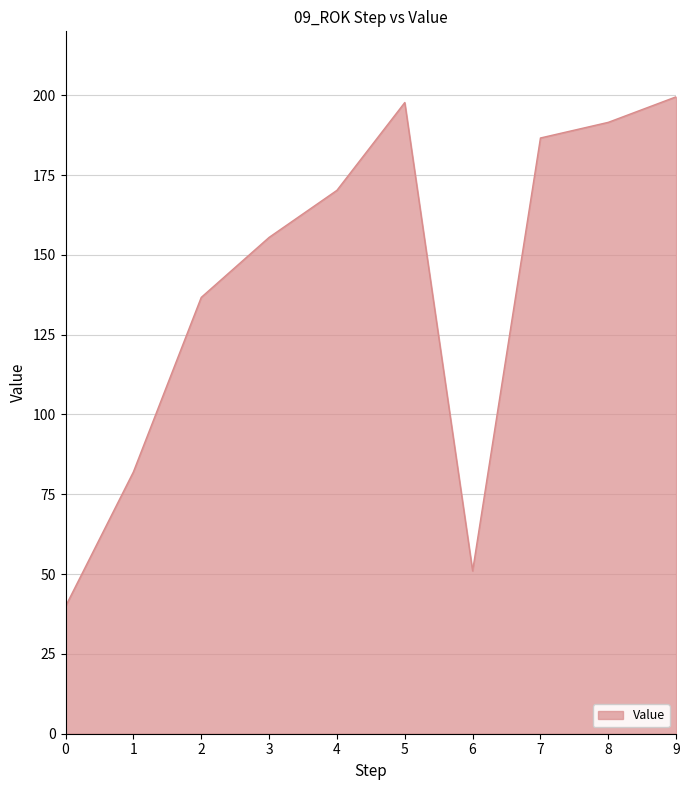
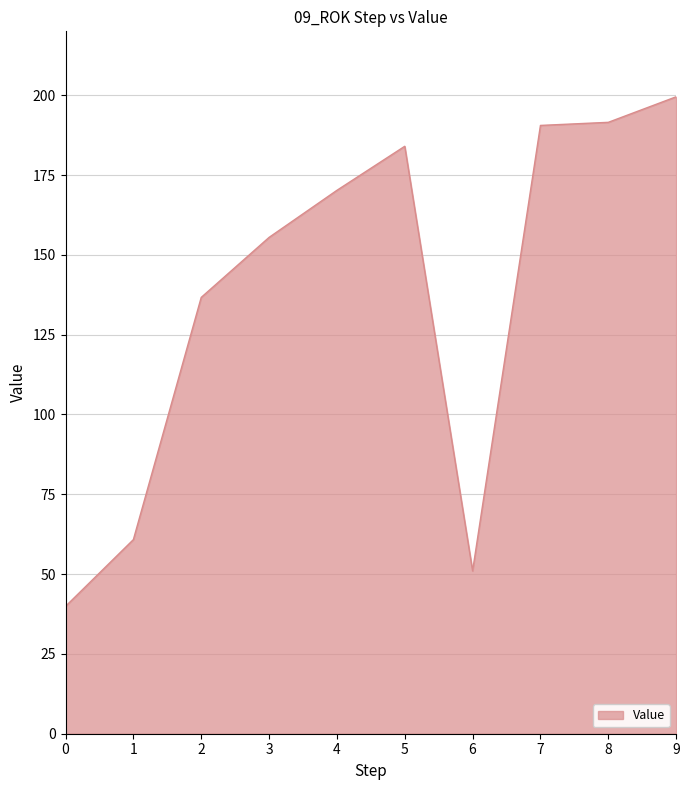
1: 82 -> 61
5: 198 -> 184
7: 187 -> 191
